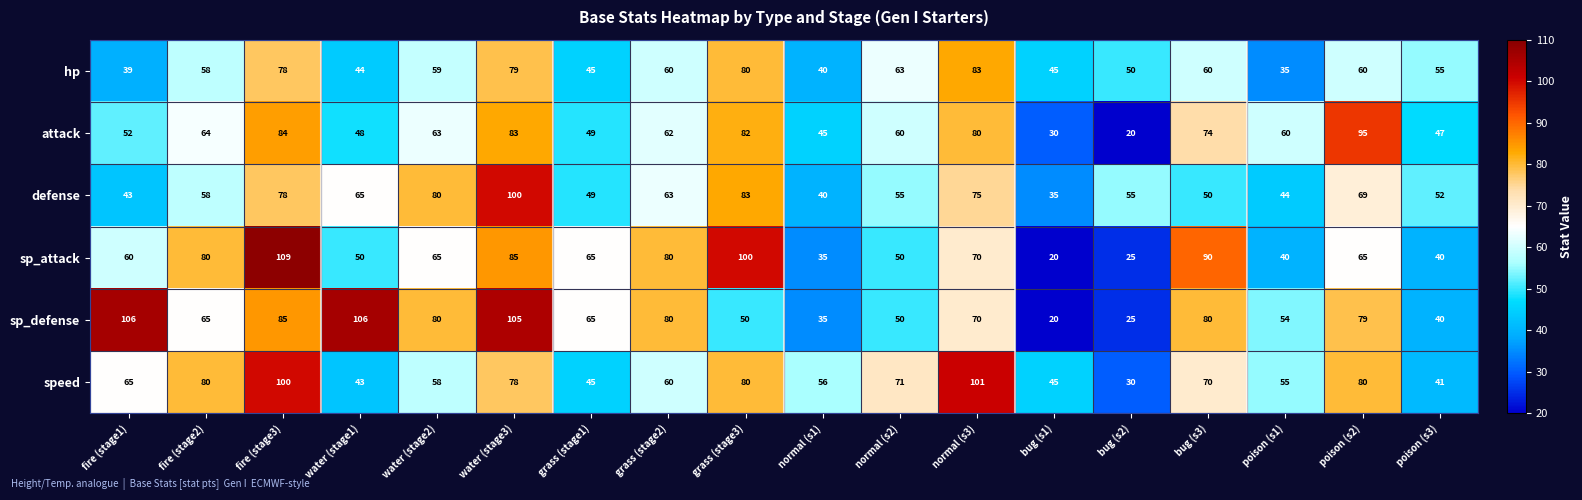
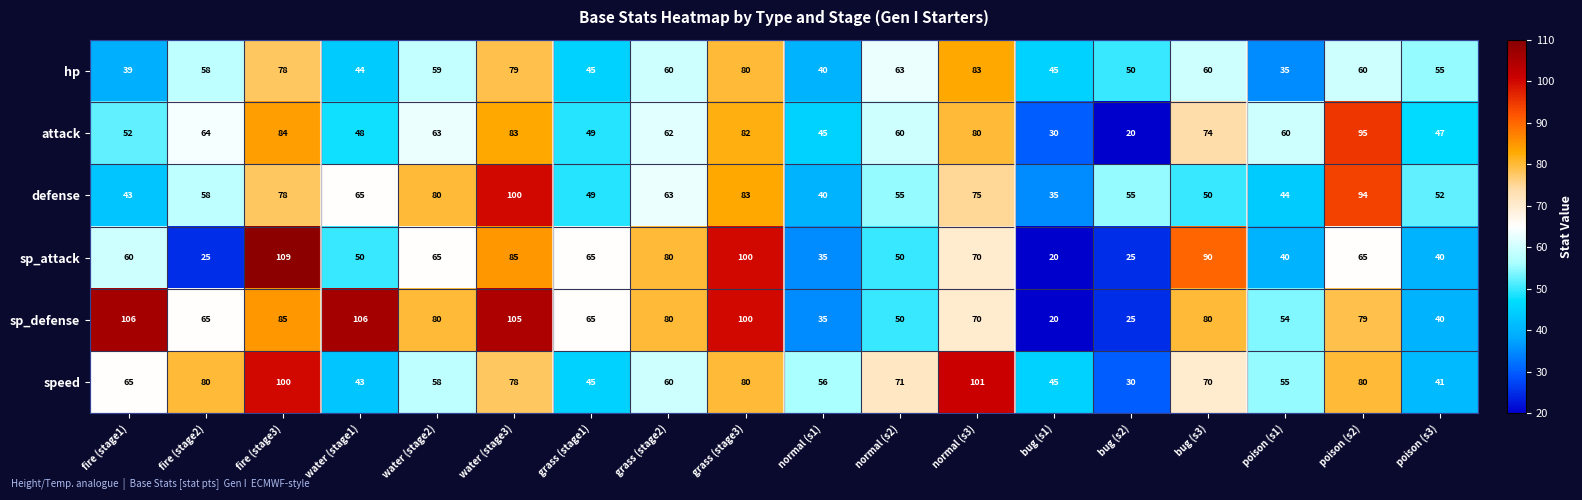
defense, poison (s2): 69 -> 94
sp_attack, fire (stage2): 80 -> 25
sp_defense, grass (stage3): 50 -> 100
